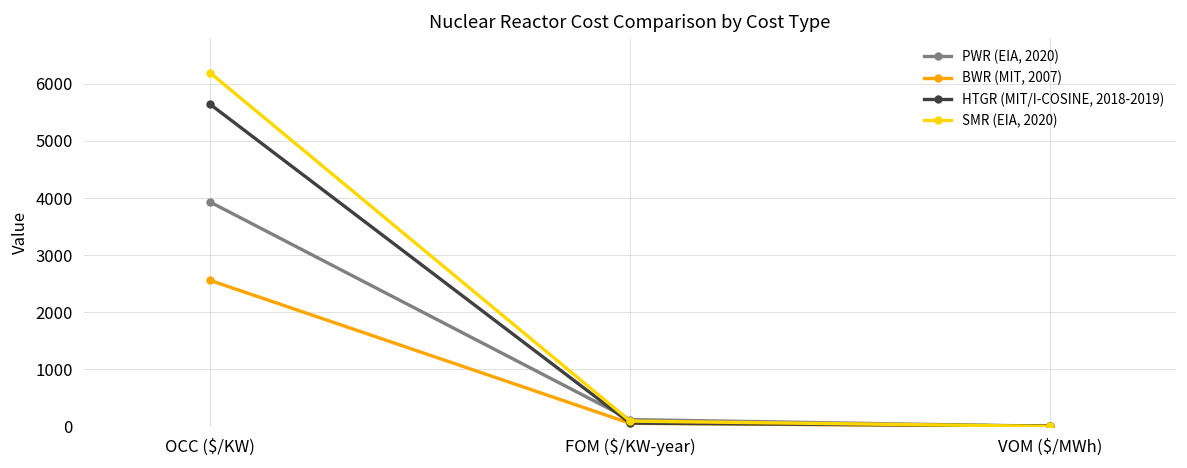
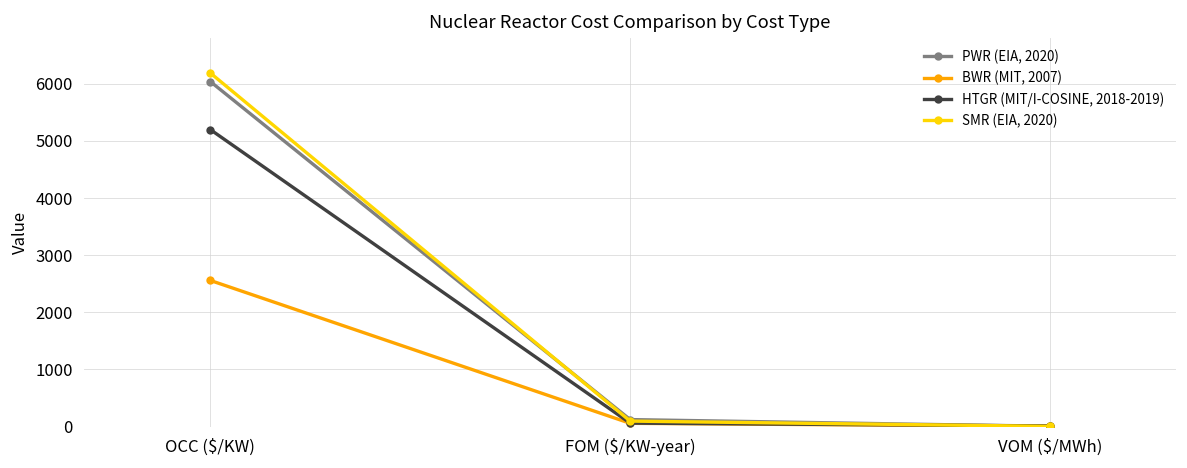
PWR (EIA, 2020), OCC ($/KW): 3900 -> 6000
HTGR (MIT/I-COSINE, 2018-2019), OCC ($/KW): 5600 -> 5200
